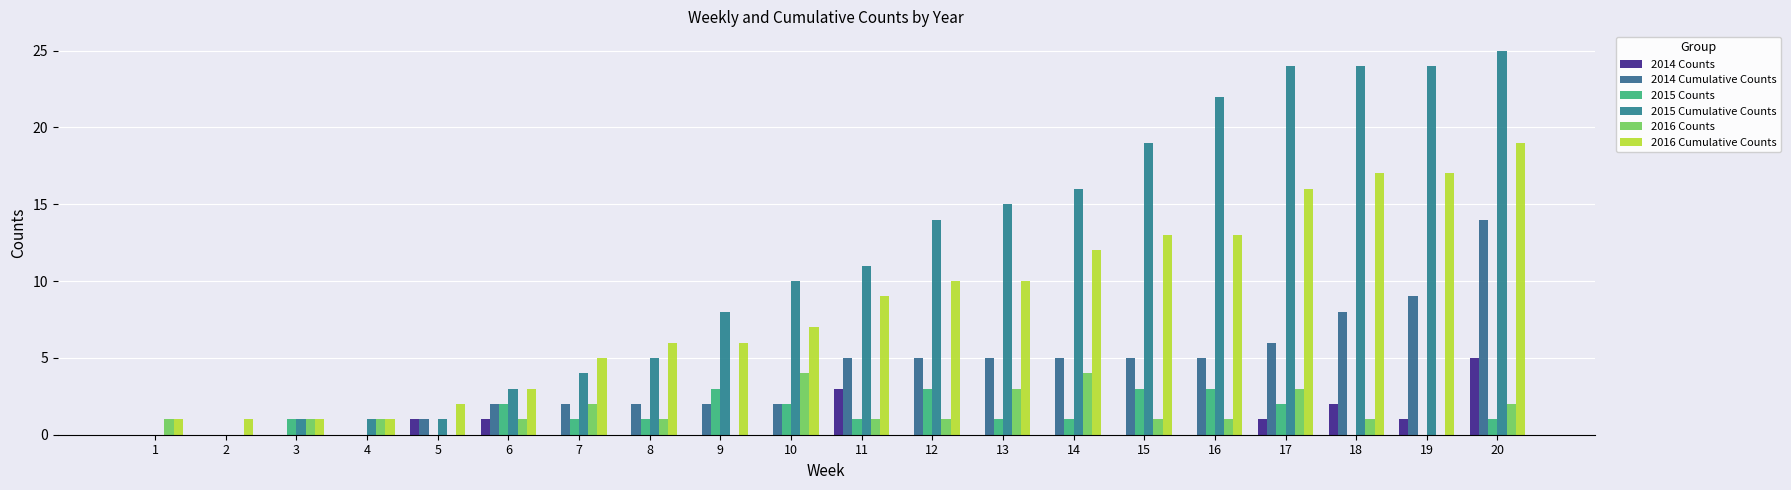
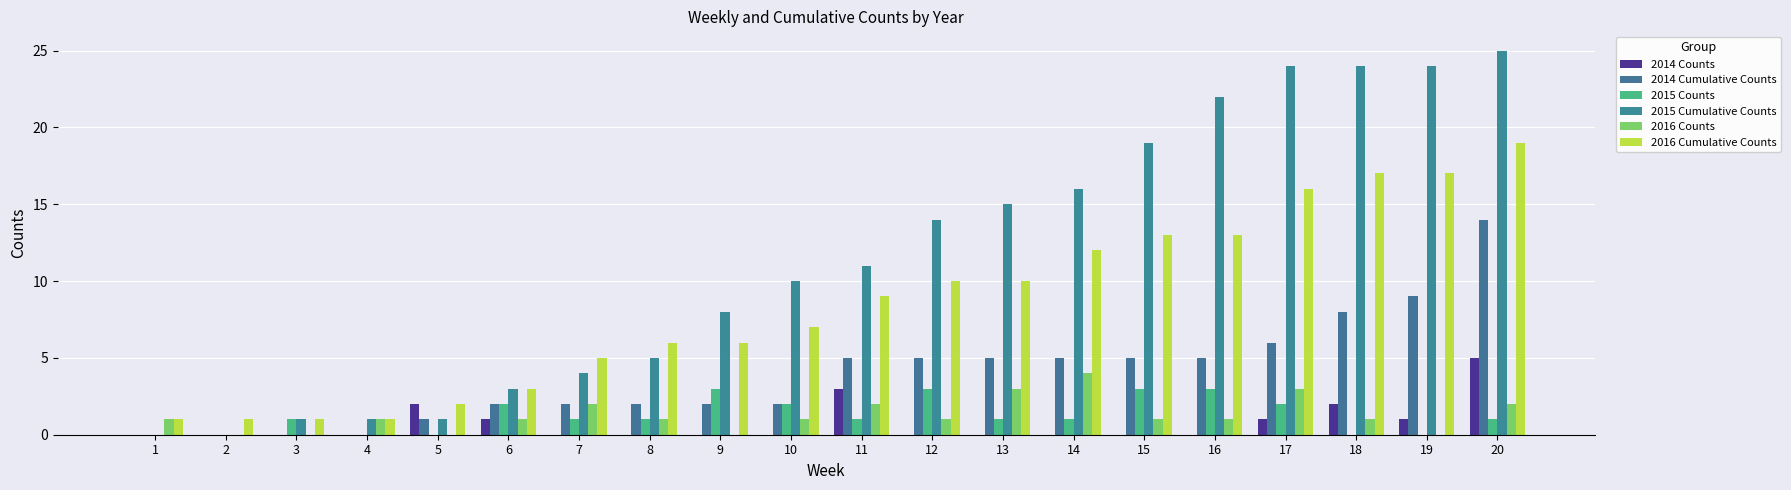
2016 Counts, 3: 1 -> 0
2014 Counts, 5: 1 -> 2
2016 Counts, 10: 4 -> 1
2016 Counts, 11: 1 -> 2
